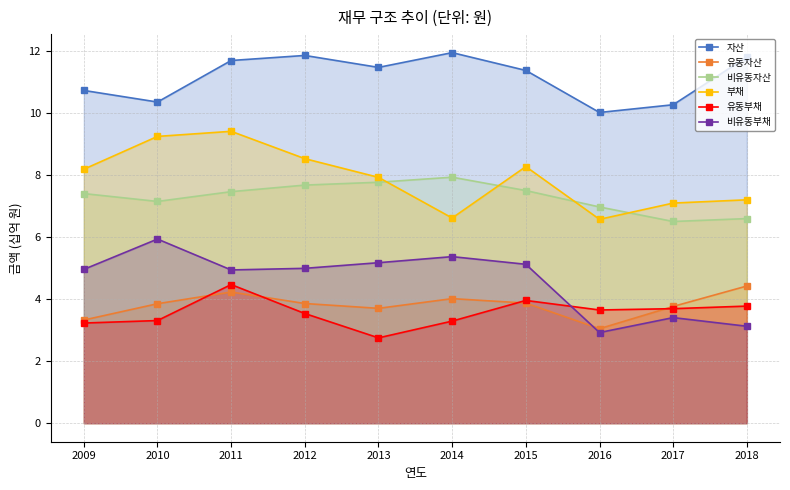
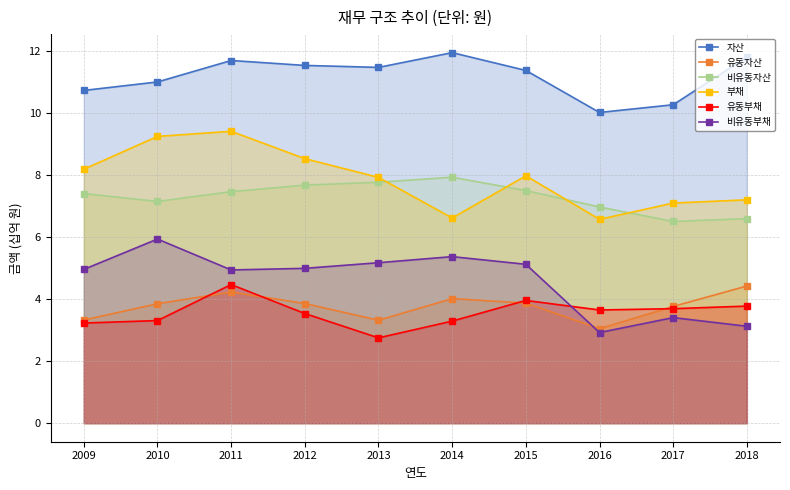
자산, 2010: 10.4 -> 11.0
자산, 2012: 11.9 -> 11.5
유동자산, 2013: 3.7 -> 3.3
부채, 2015: 8.3 -> 8.0
